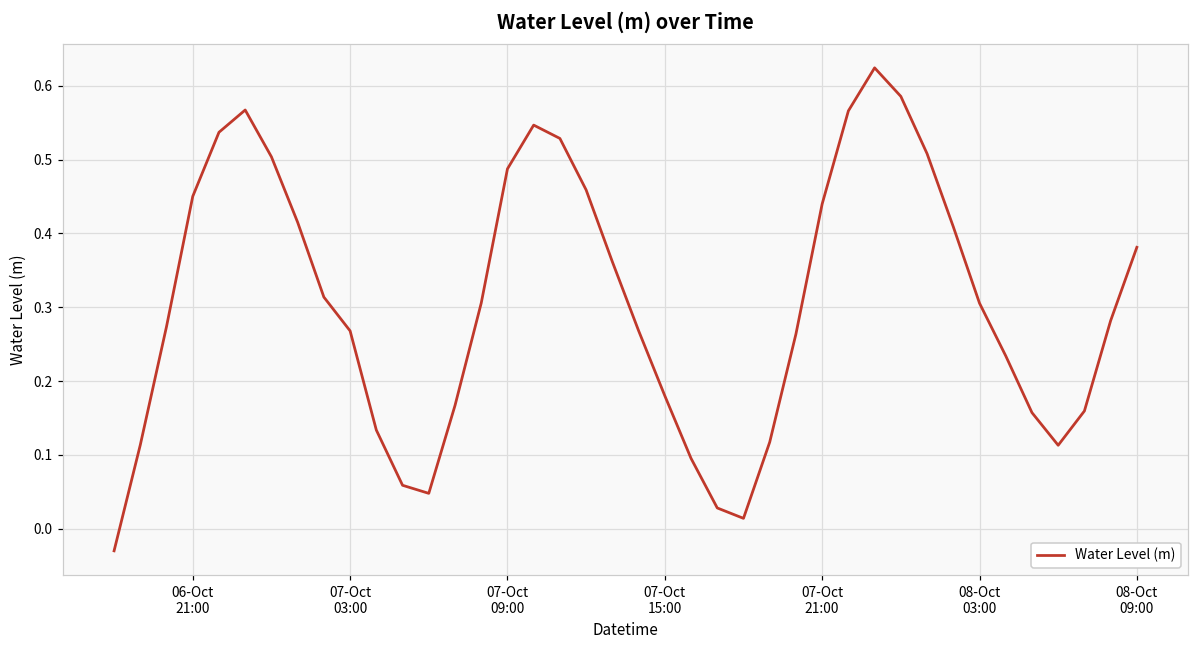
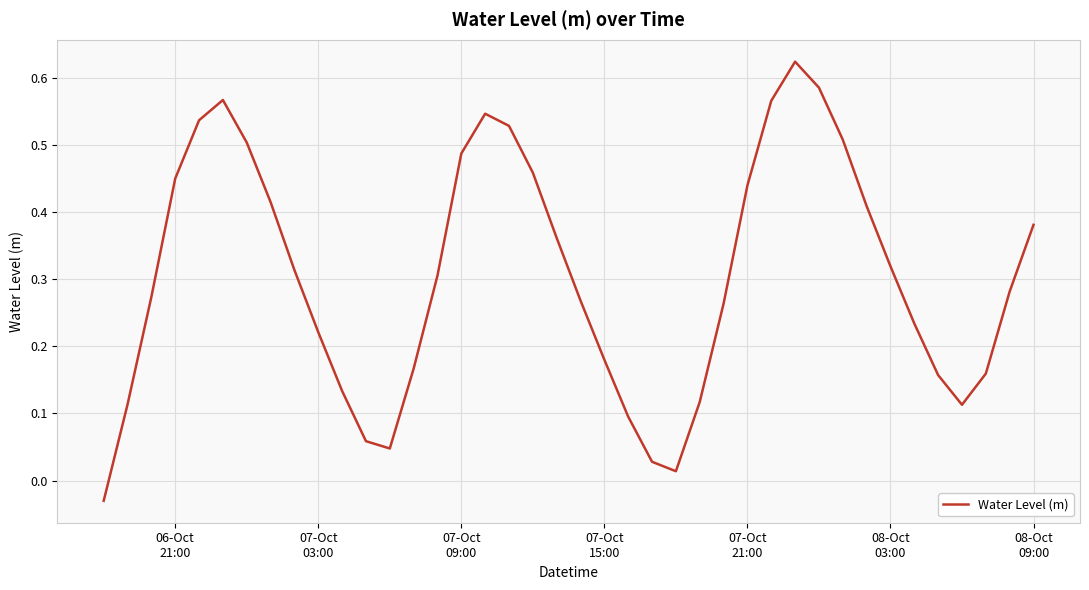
07-Oct 03:00: 0.27 -> 0.22
08-Oct 03:00: 0.31 -> 0.32
